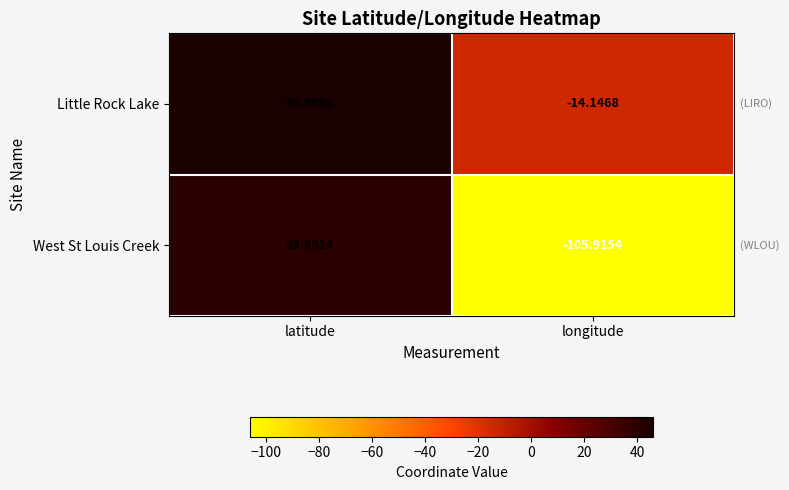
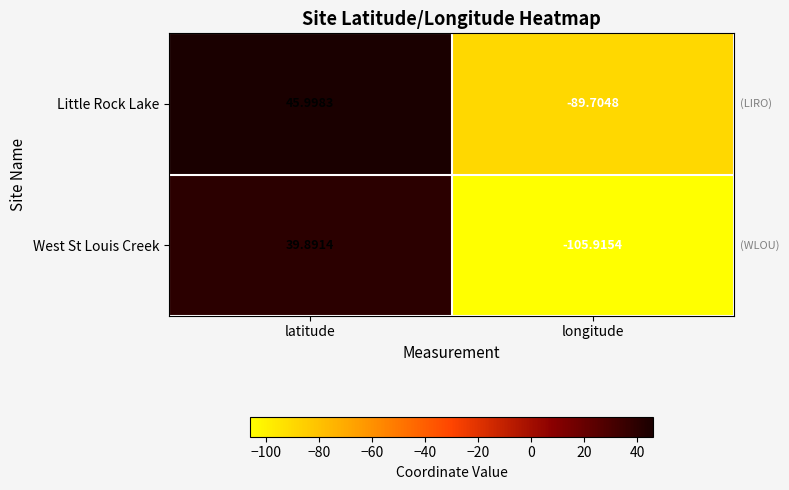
Little Rock Lake, longitude: -14.1468 -> -89.7048
